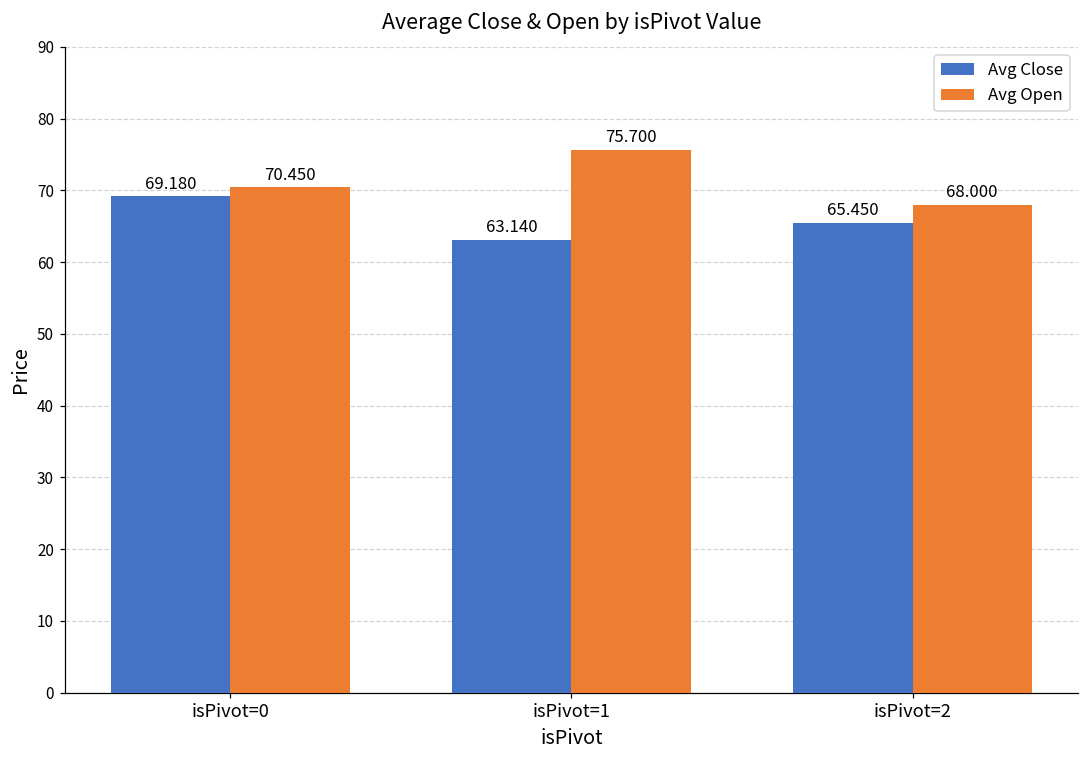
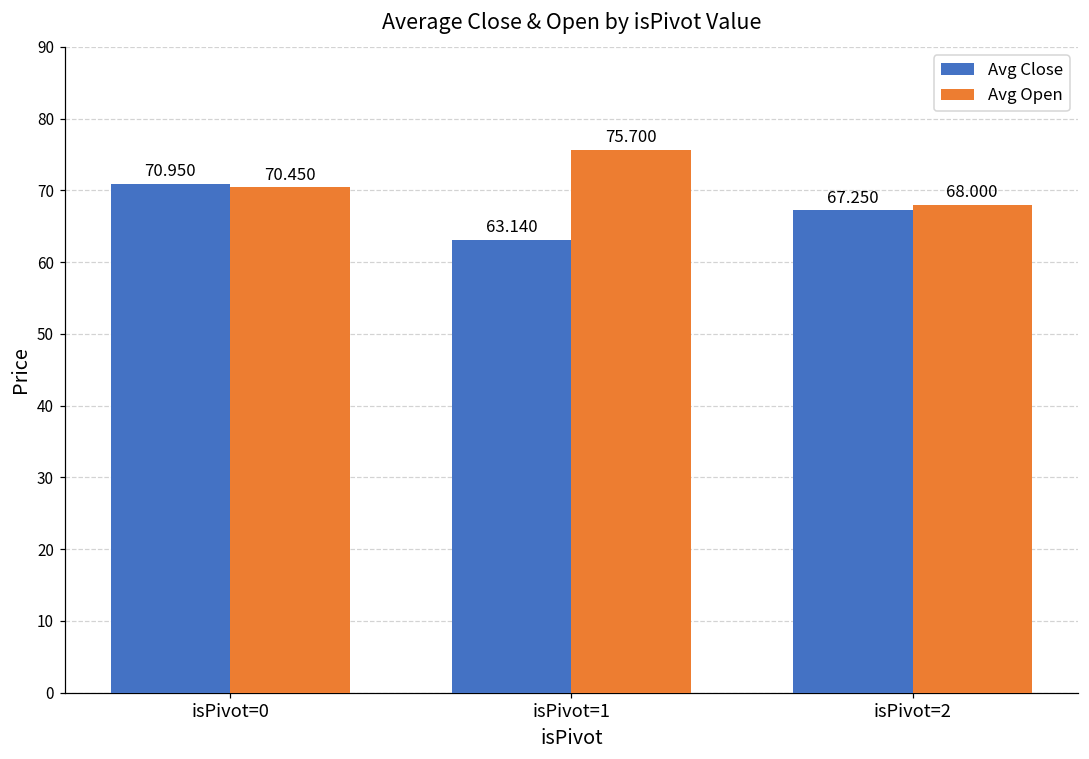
Avg Close, isPivot=0: 69.180 -> 70.950
Avg Close, isPivot=2: 65.450 -> 67.250
